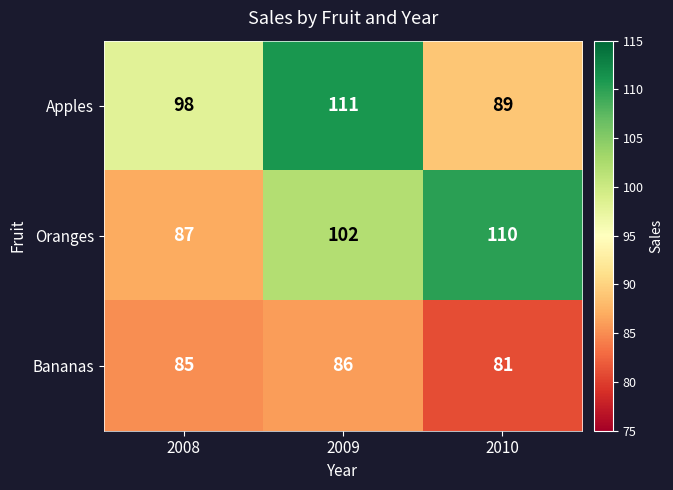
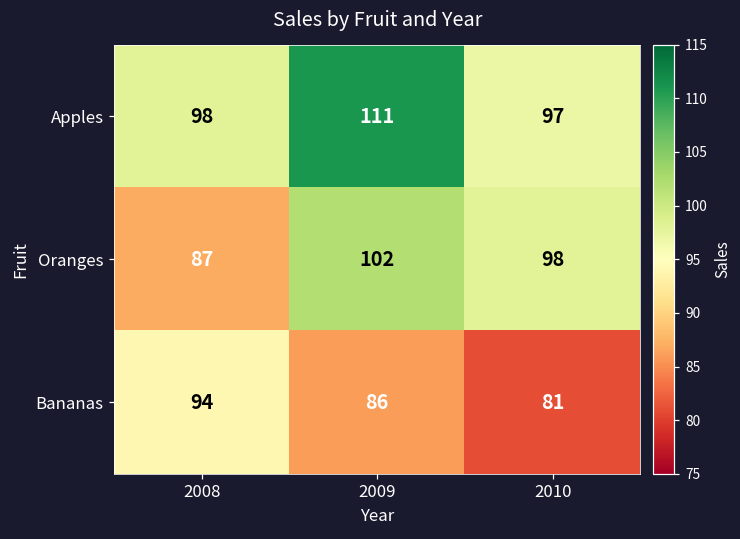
Apples, 2010: 89 -> 97
Oranges, 2010: 110 -> 98
Bananas, 2008: 85 -> 94
